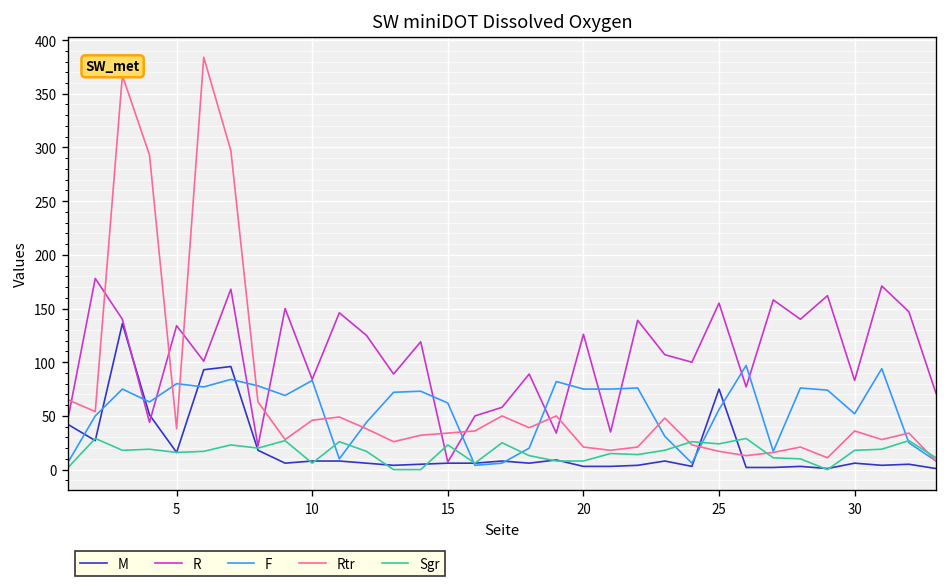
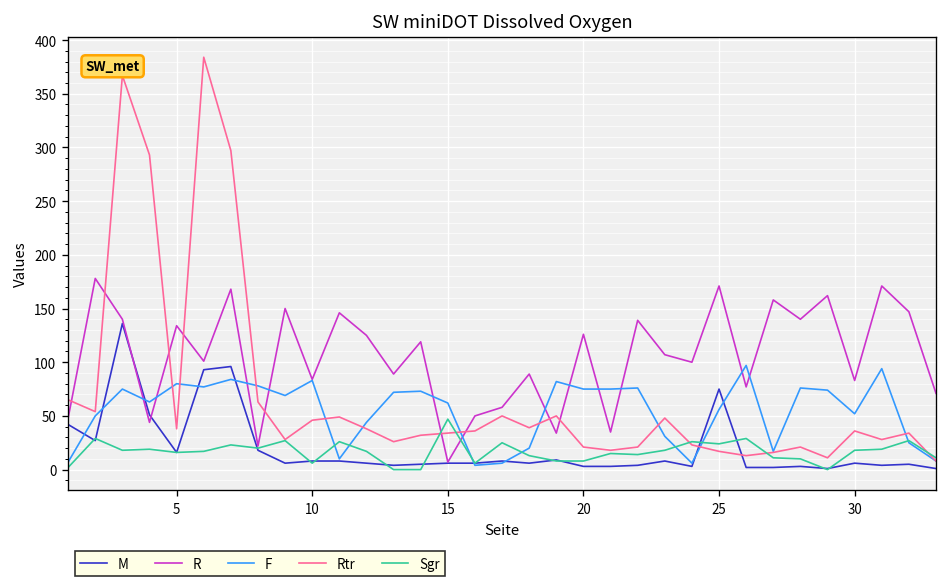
Sgr, 15: 20 -> 50
R, 25: 160 -> 170
